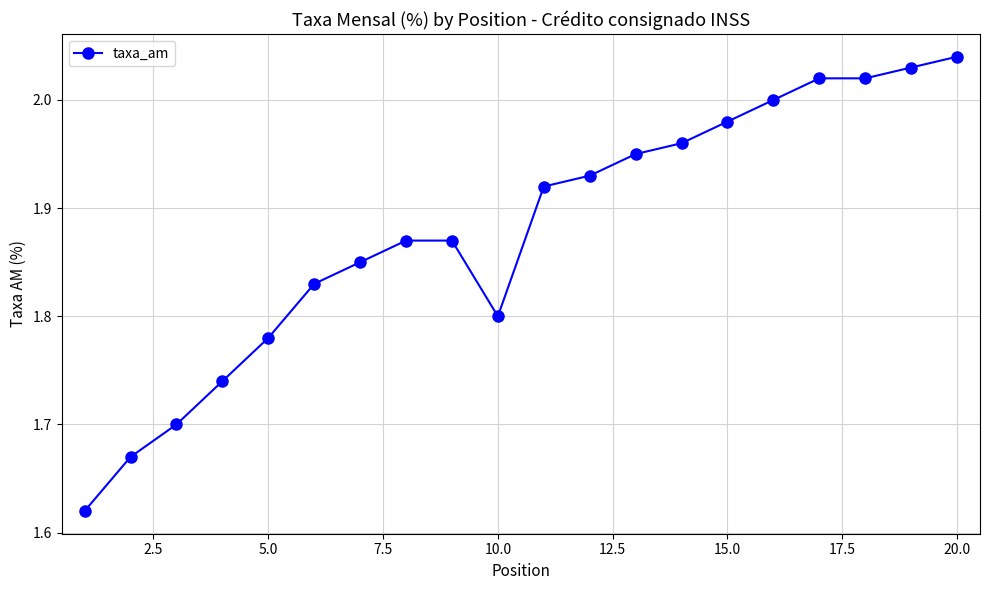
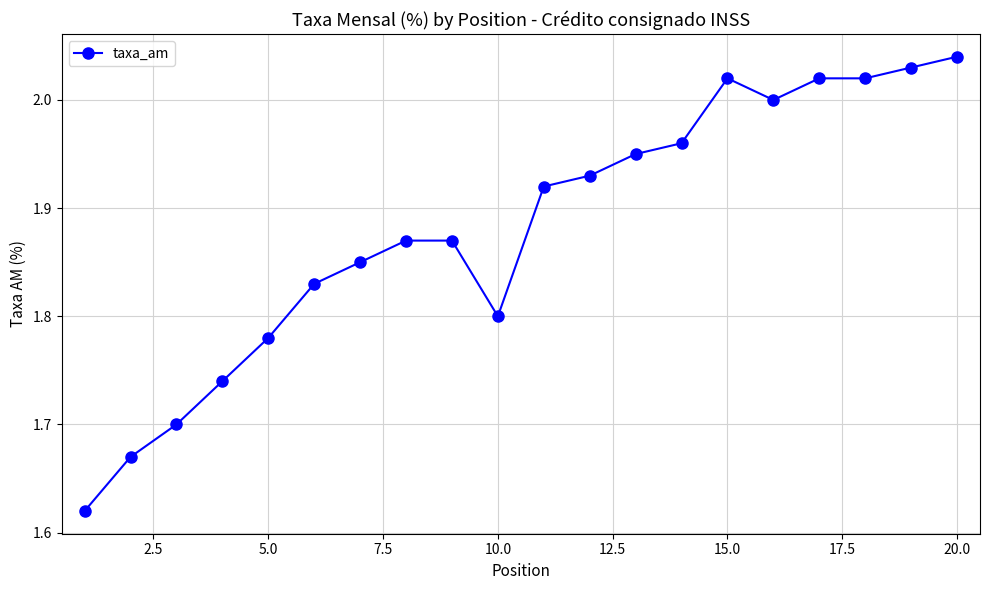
15.0: 1.98 -> 2.02
